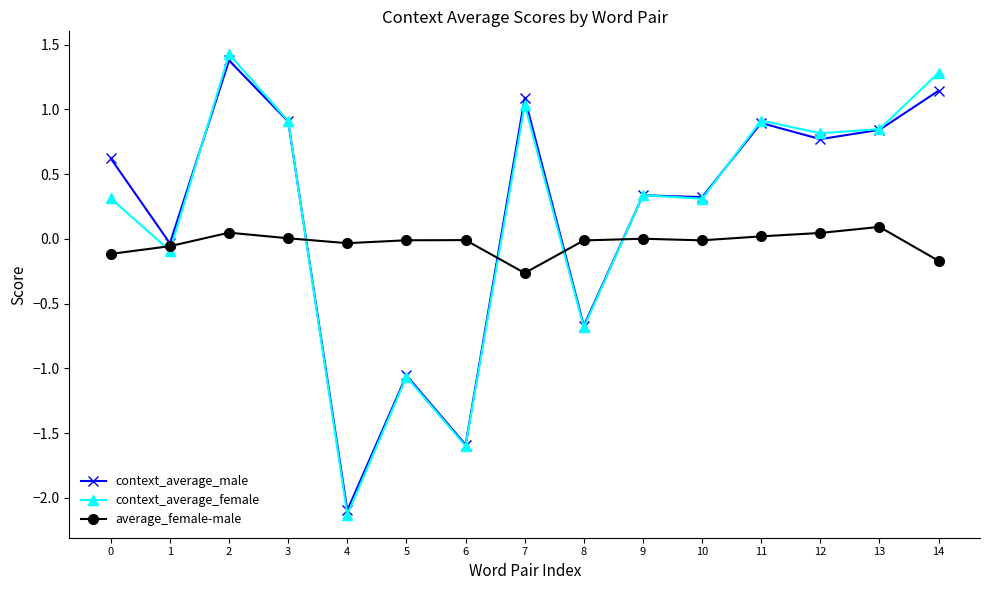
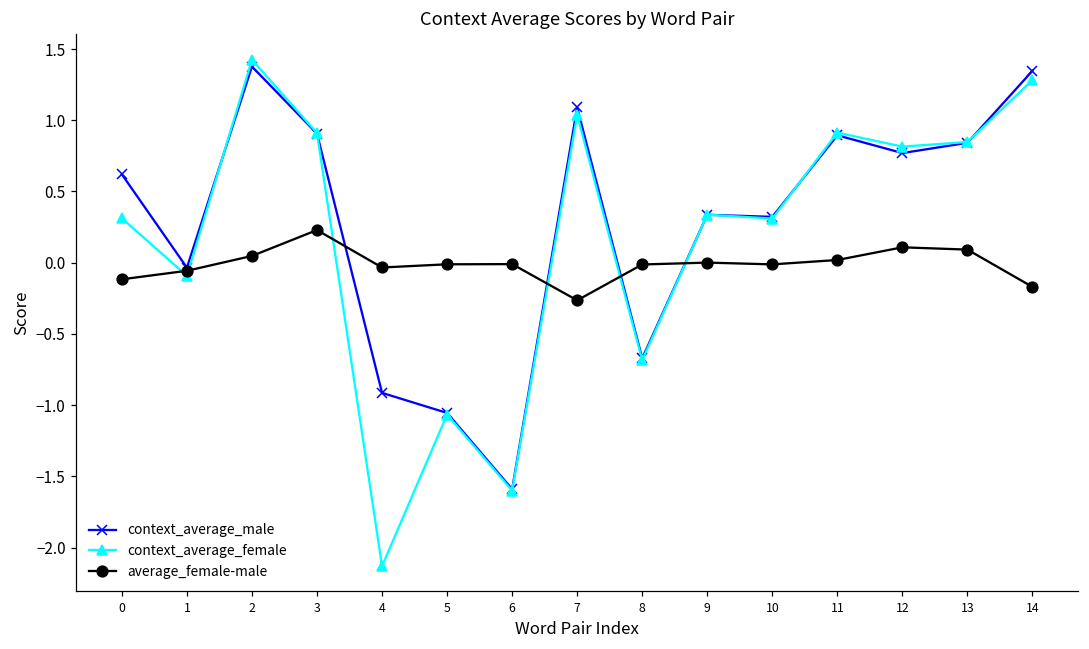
average_female-male, 3: 0.00 -> 0.23
context_average_male, 4: -2.10 -> -0.91
average_female-male, 12: 0.05 -> 0.11
context_average_male, 14: 1.14 -> 1.35
